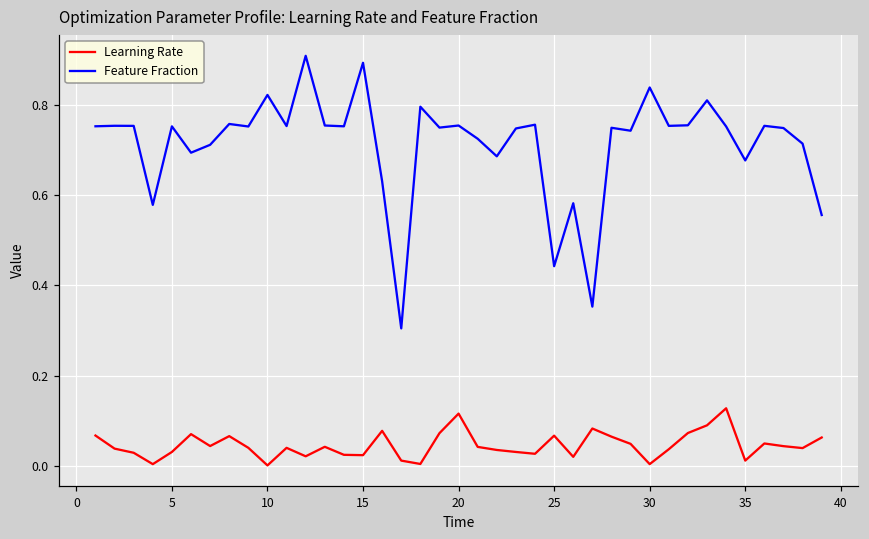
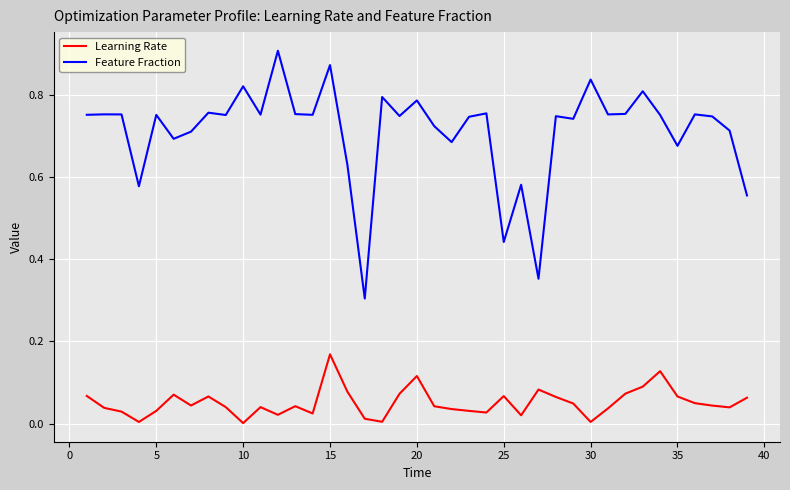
Learning Rate, 15: 0.02 -> 0.17
Feature Fraction, 15: 0.89 -> 0.87
Feature Fraction, 20: 0.75 -> 0.79
Learning Rate, 35: 0.01 -> 0.07
